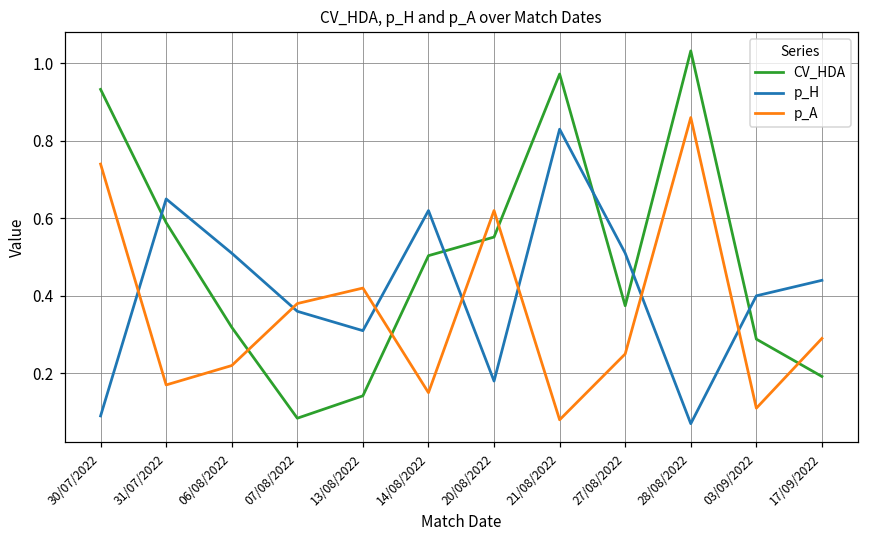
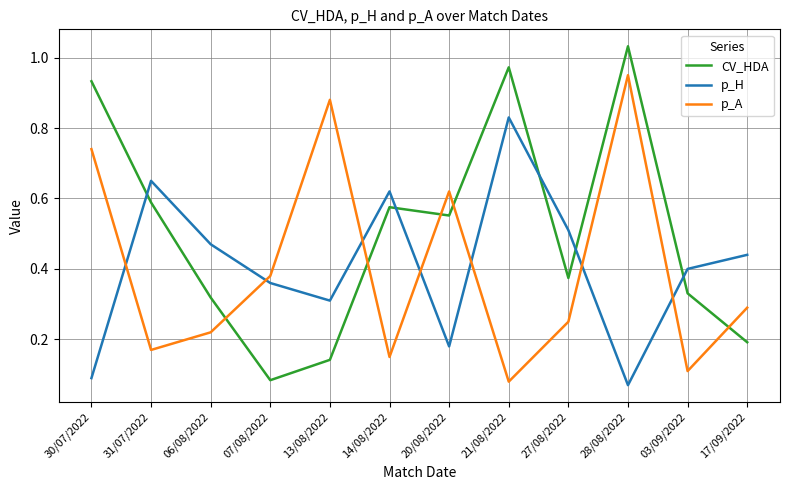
p_H, 06/08/2022: 0.51 -> 0.47
p_A, 13/08/2022: 0.42 -> 0.88
CV_HDA, 14/08/2022: 0.50 -> 0.58
p_A, 28/08/2022: 0.86 -> 0.95
CV_HDA, 03/09/2022: 0.29 -> 0.33
